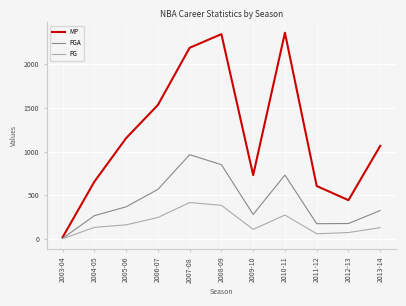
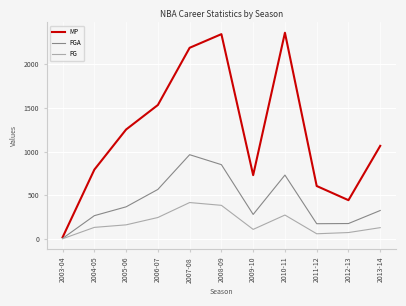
MP, 2004-05: 700 -> 800
MP, 2005-06: 1200 -> 1300
